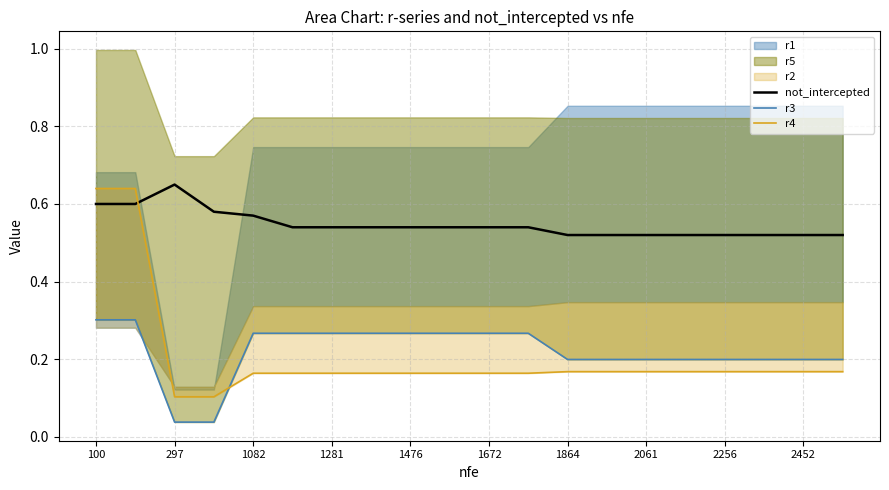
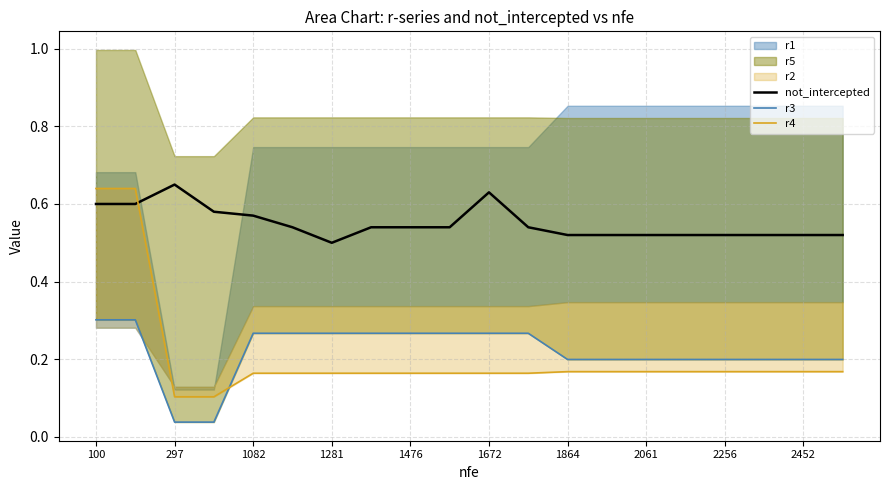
not_intercepted, 1281: 0.54 -> 0.50
not_intercepted, 1672: 0.54 -> 0.63
